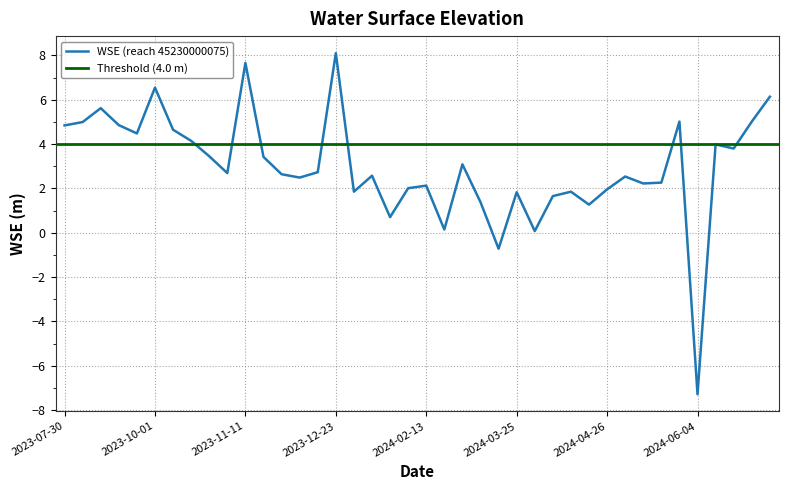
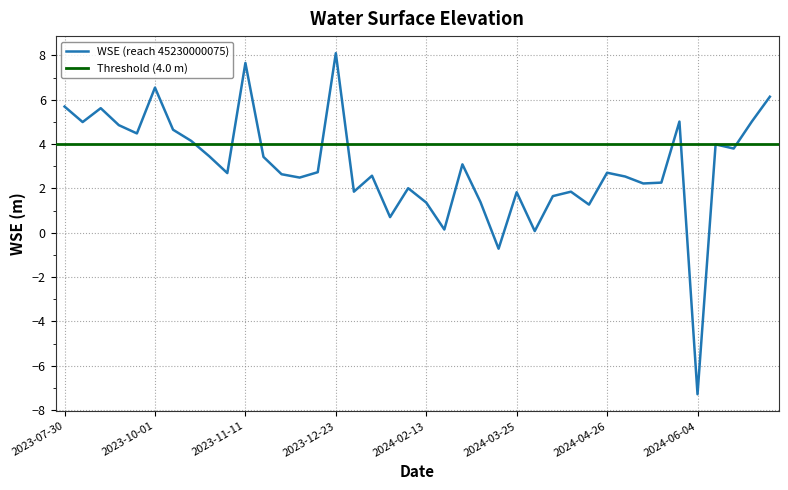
2023-07-30: 4.8 -> 5.7
2024-02-13: 2.1 -> 1.4
2024-04-26: 2.0 -> 2.7
